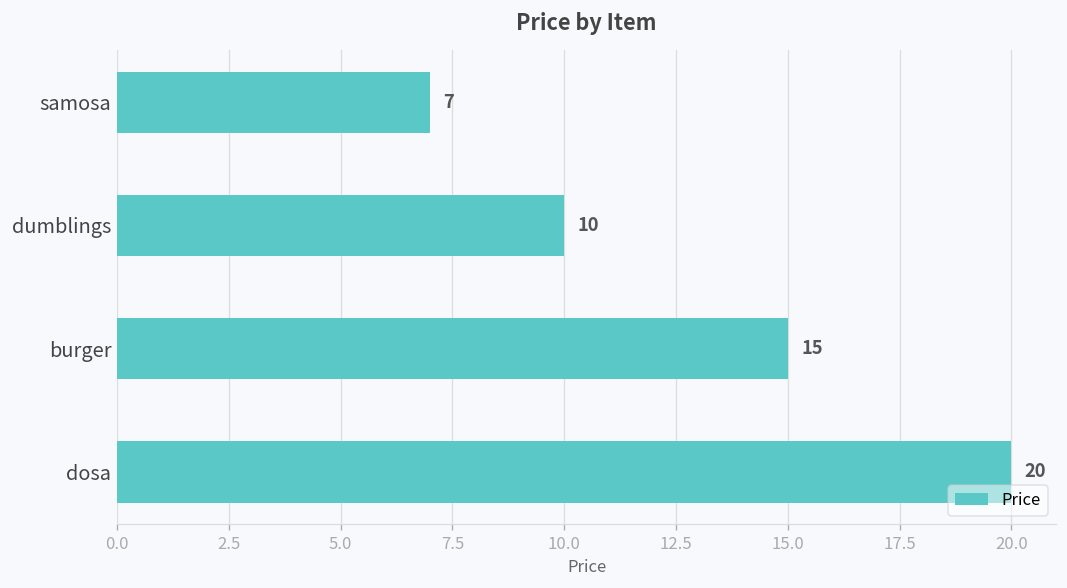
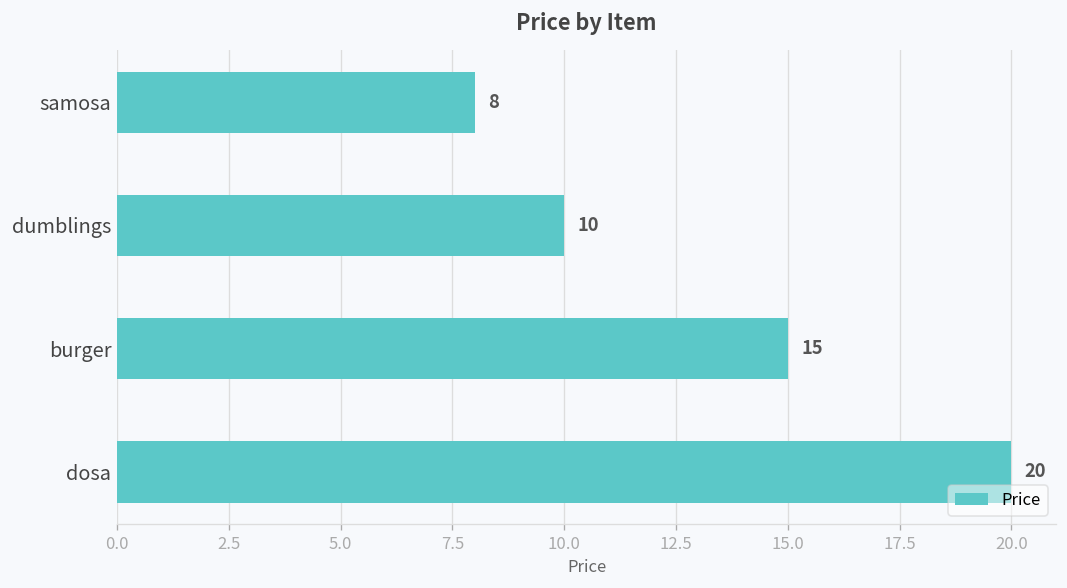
samosa: 7 -> 8
